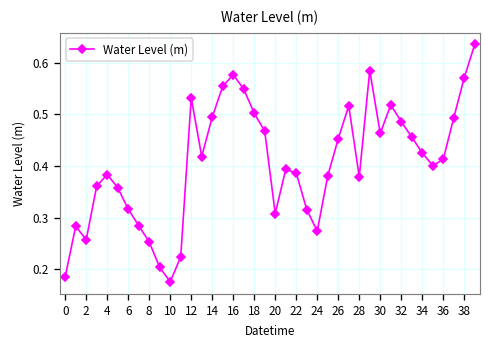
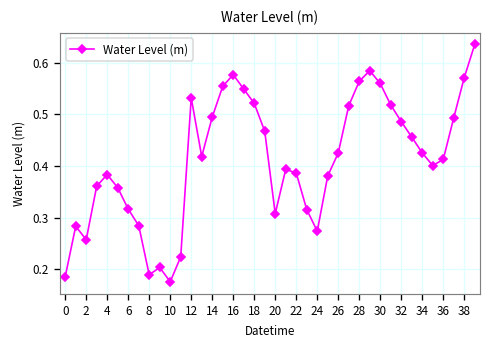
8: 0.25 -> 0.19
18: 0.50 -> 0.52
26: 0.45 -> 0.43
28: 0.38 -> 0.56
30: 0.46 -> 0.56
